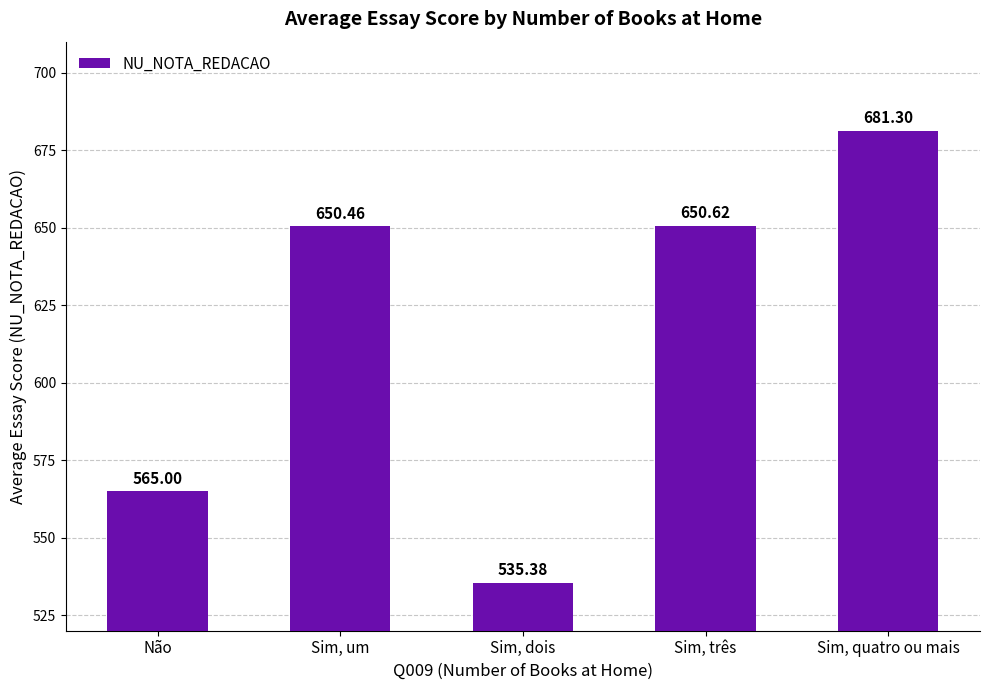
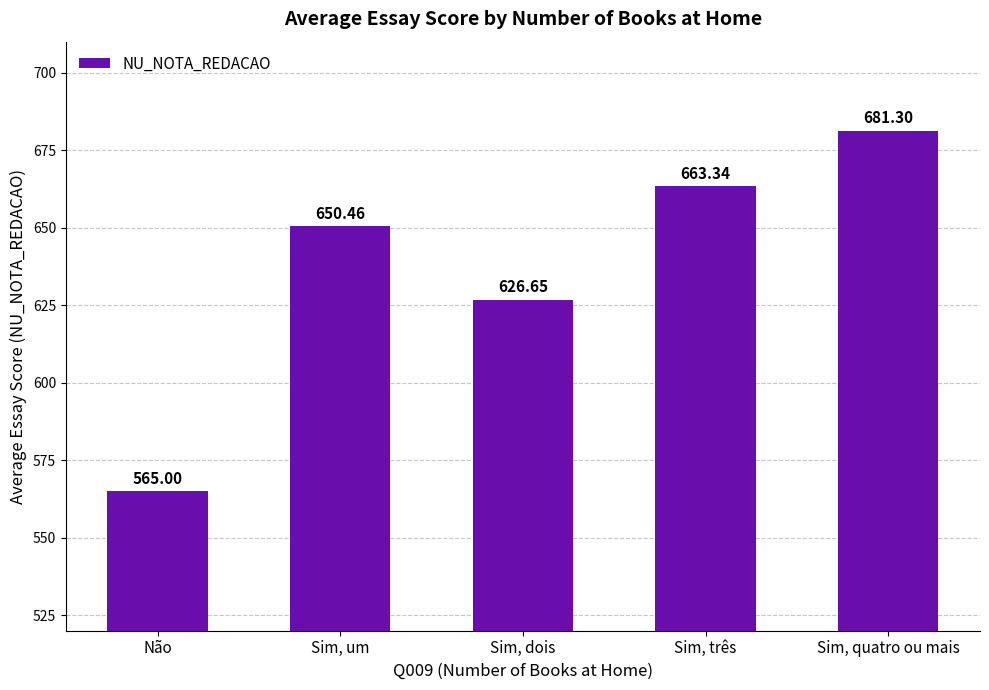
Sim, dois: 535.38 -> 626.65
Sim, três: 650.62 -> 663.34
